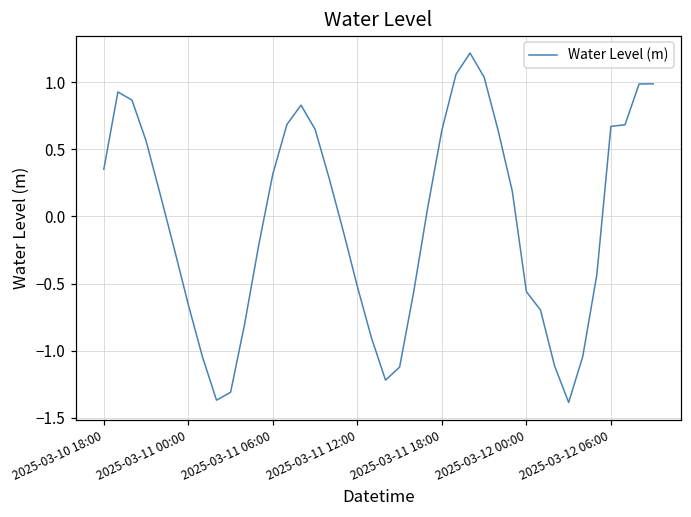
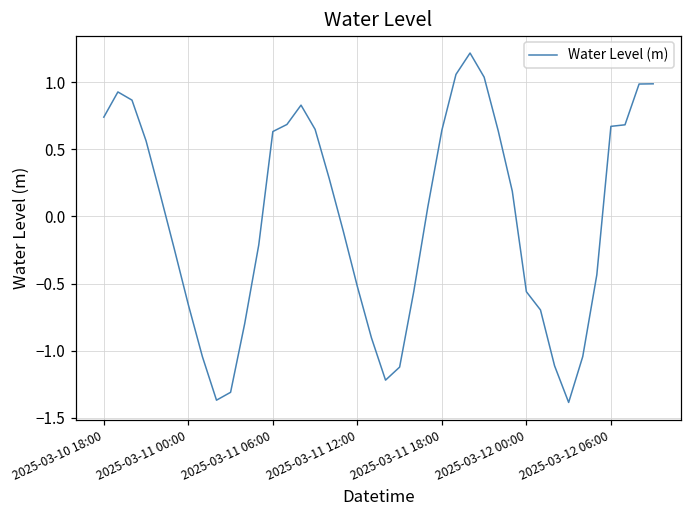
2025-03-10 18:00: 0.35 -> 0.74
2025-03-11 06:00: 0.32 -> 0.63
